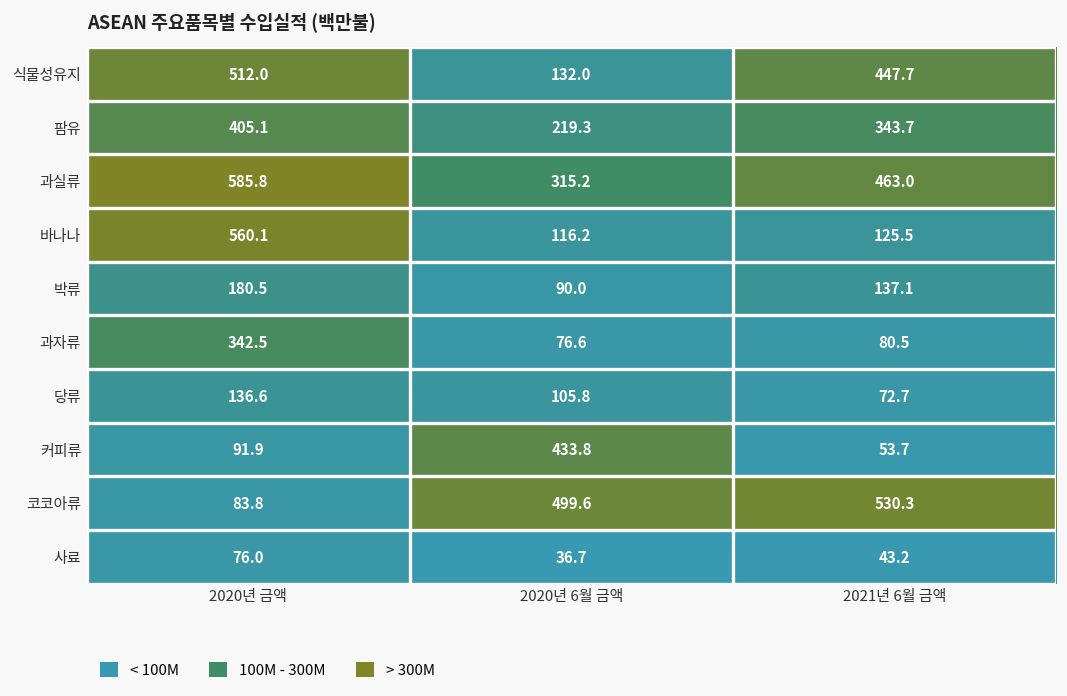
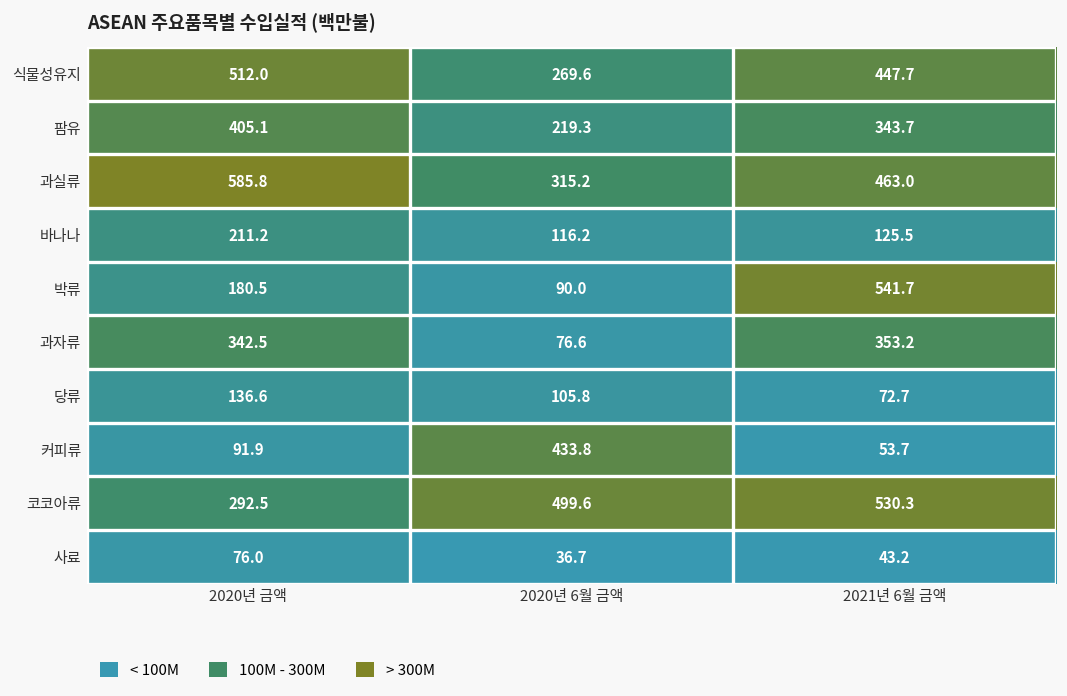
식물성유지, 2020년 6월 금액: 132.0 -> 269.6
바나나, 2020년 금액: 560.1 -> 211.2
박류, 2021년 6월 금액: 137.1 -> 541.7
과자류, 2021년 6월 금액: 80.5 -> 353.2
코코아류, 2020년 금액: 83.8 -> 292.5
